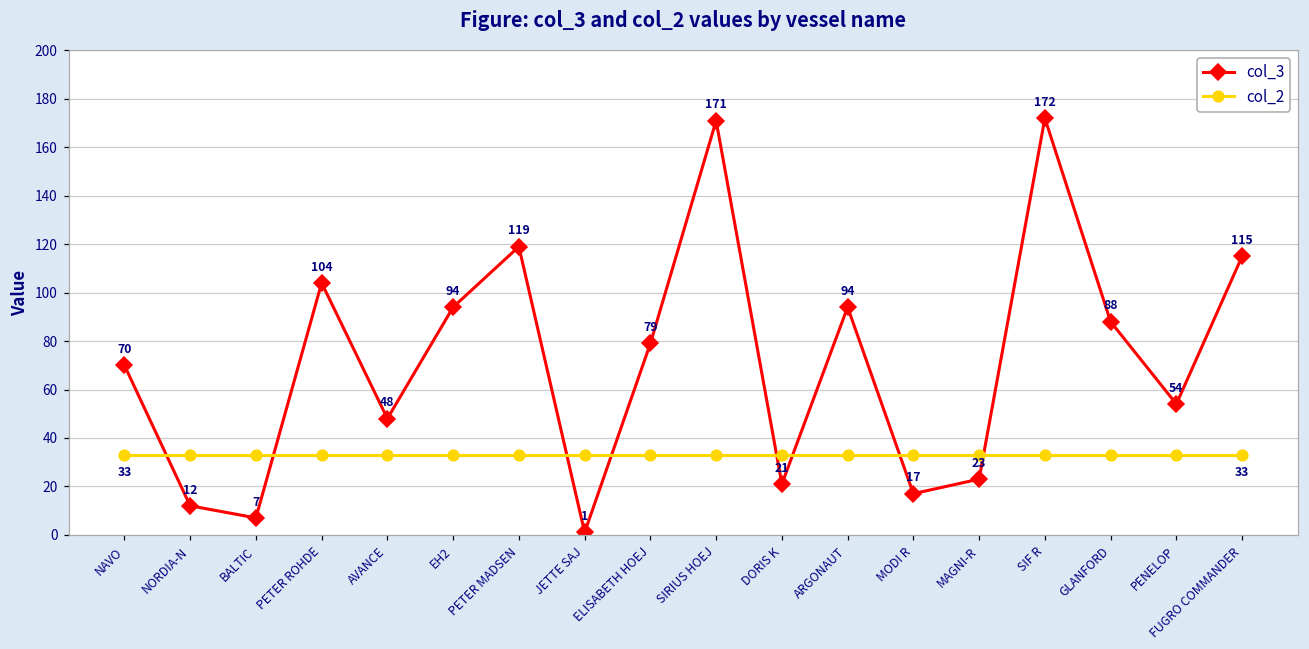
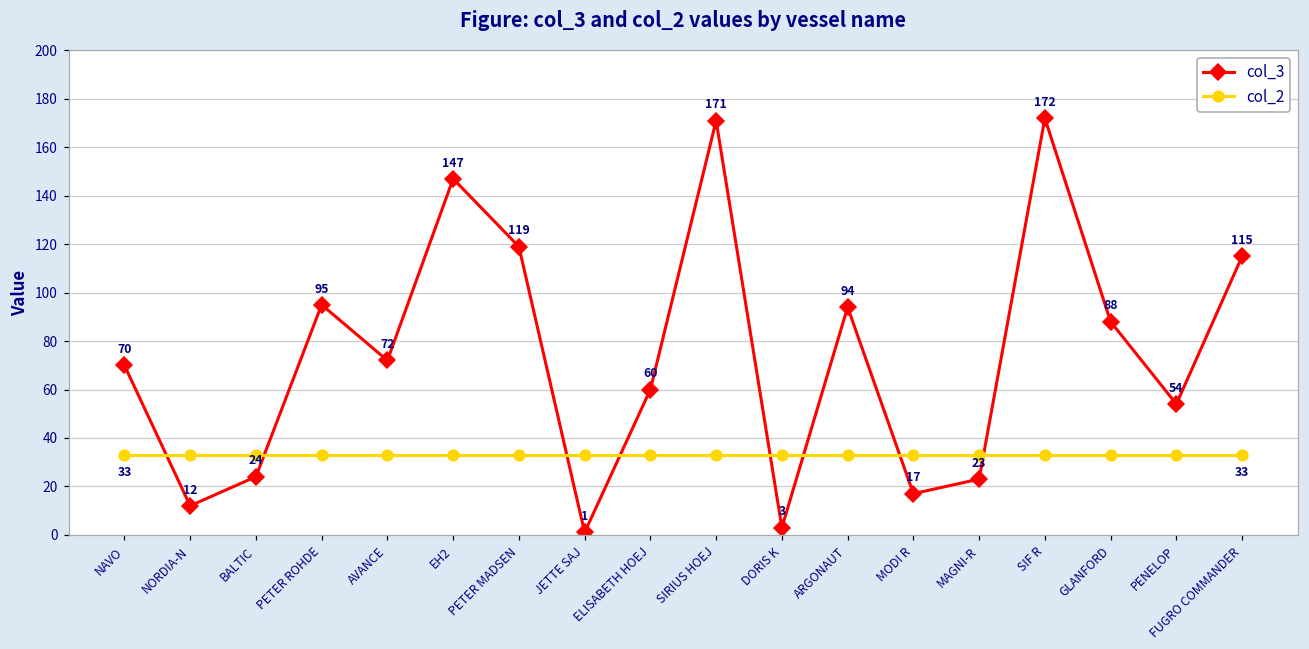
col_3, BALTIC: 7 -> 24
col_3, PETER ROHDE: 104 -> 95
col_3, AVANCE: 48 -> 72
col_3, EH2: 94 -> 147
col_3, ELISABETH HOEJ: 79 -> 60
col_3, DORIS K: 21 -> 3
